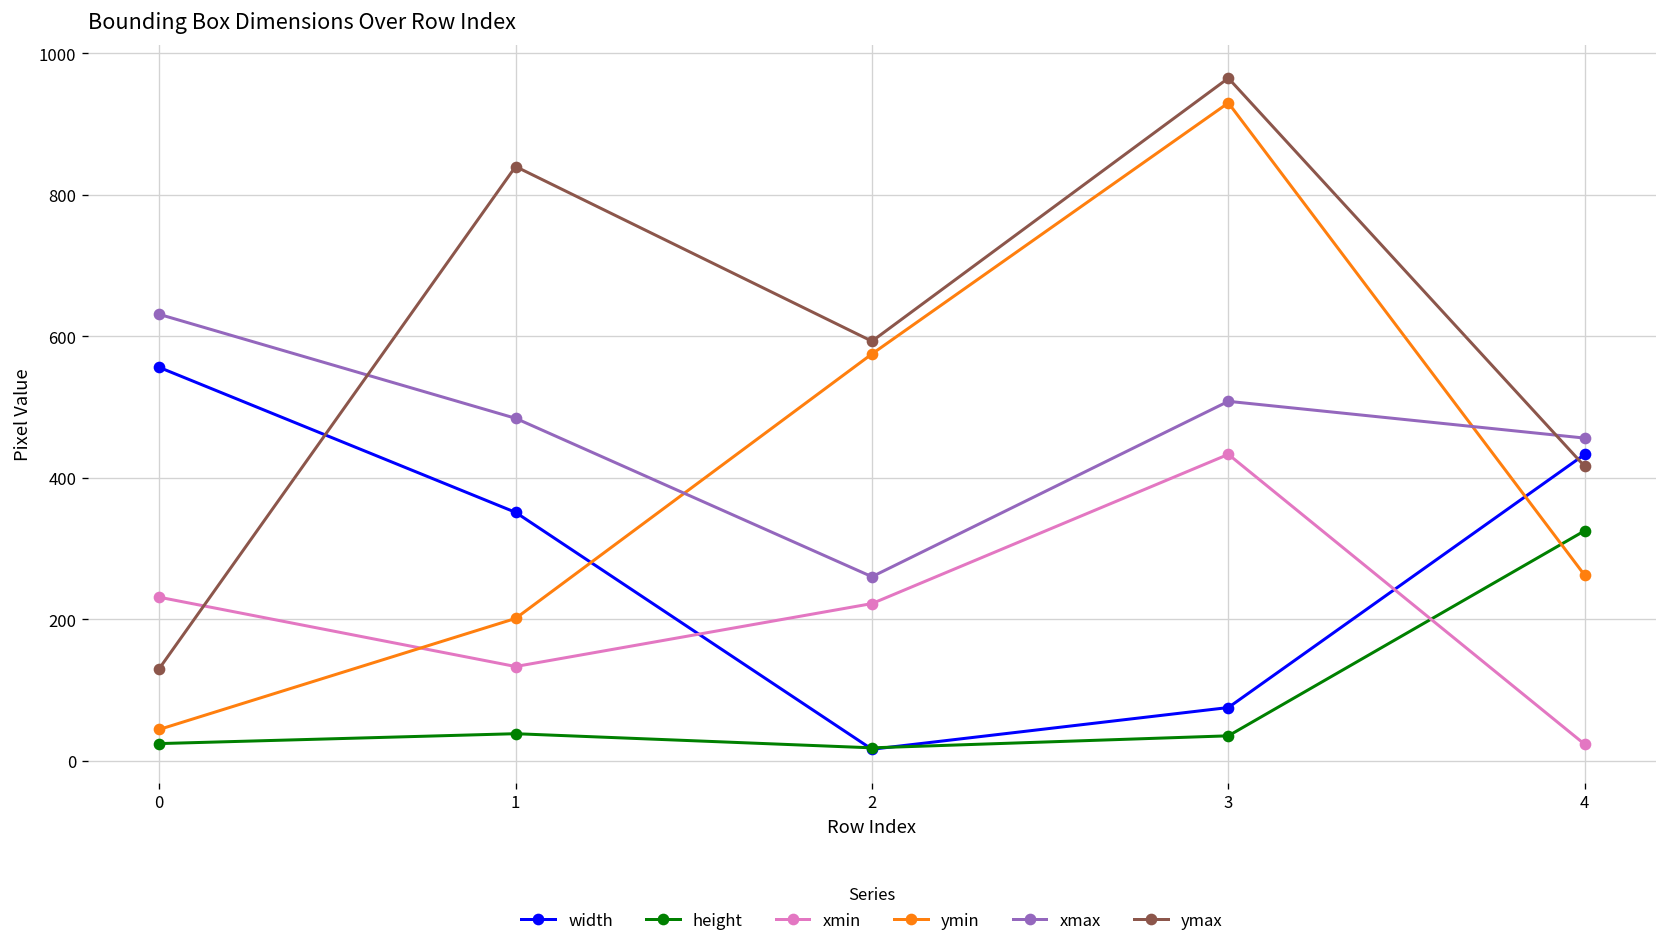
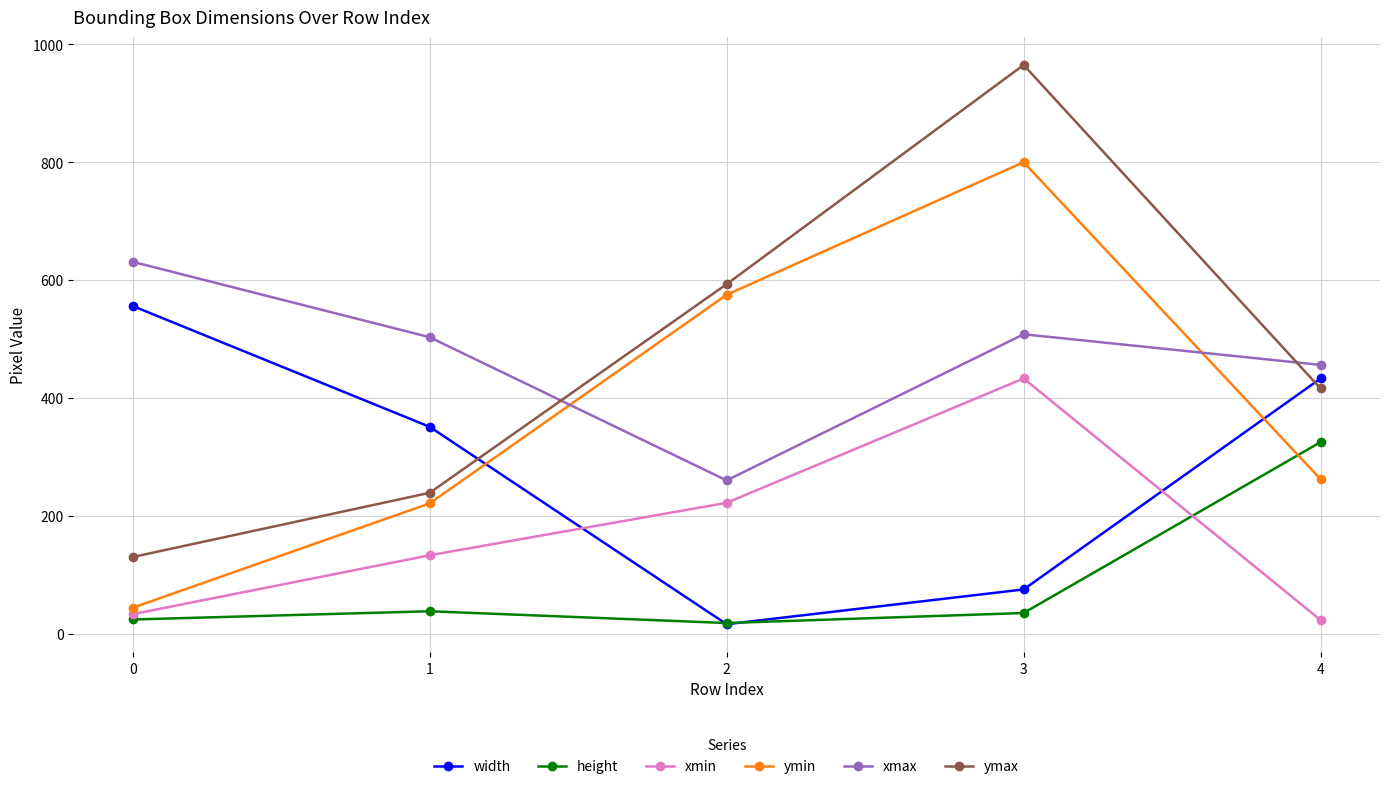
xmin, 0: 230 -> 30
ymin, 1: 200 -> 220
xmax, 1: 480 -> 500
ymax, 1: 840 -> 240
ymin, 3: 930 -> 800
